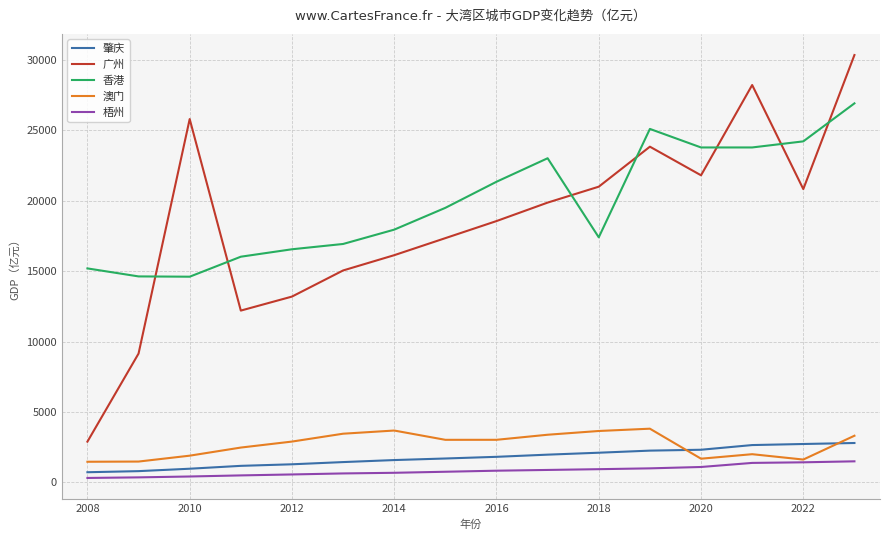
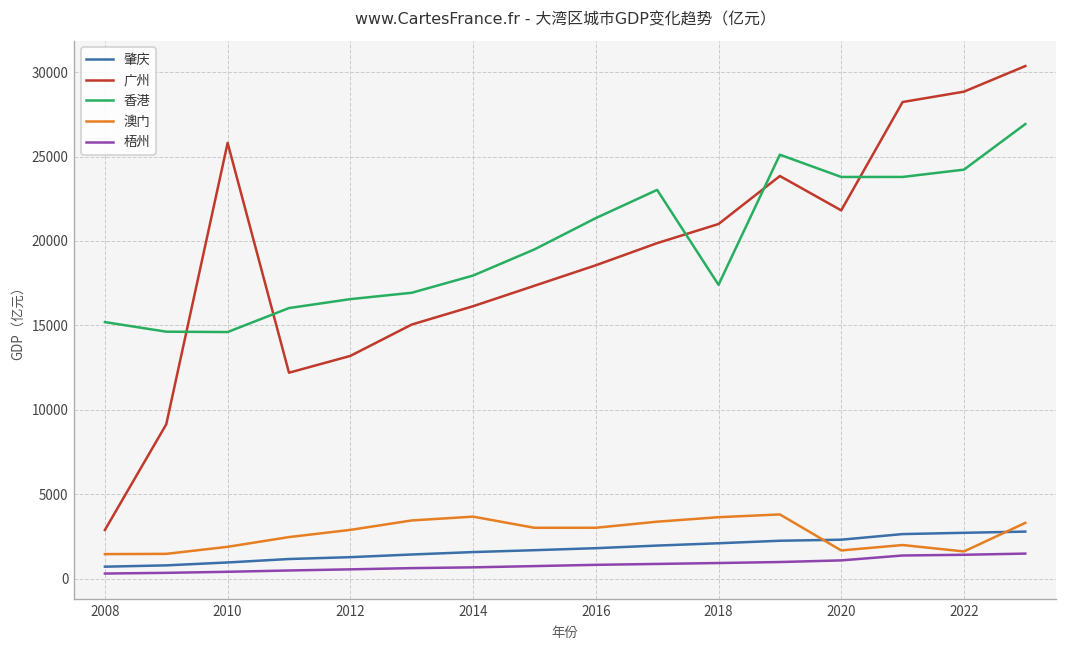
广州, 2022: 20800 -> 28800
